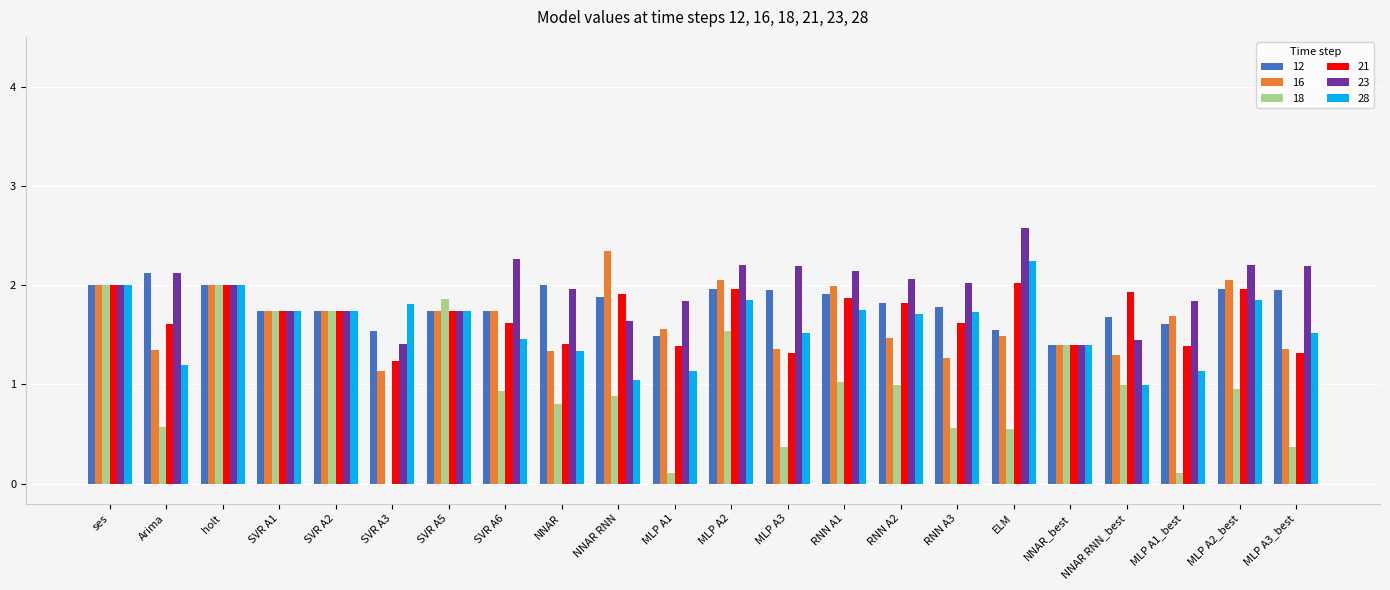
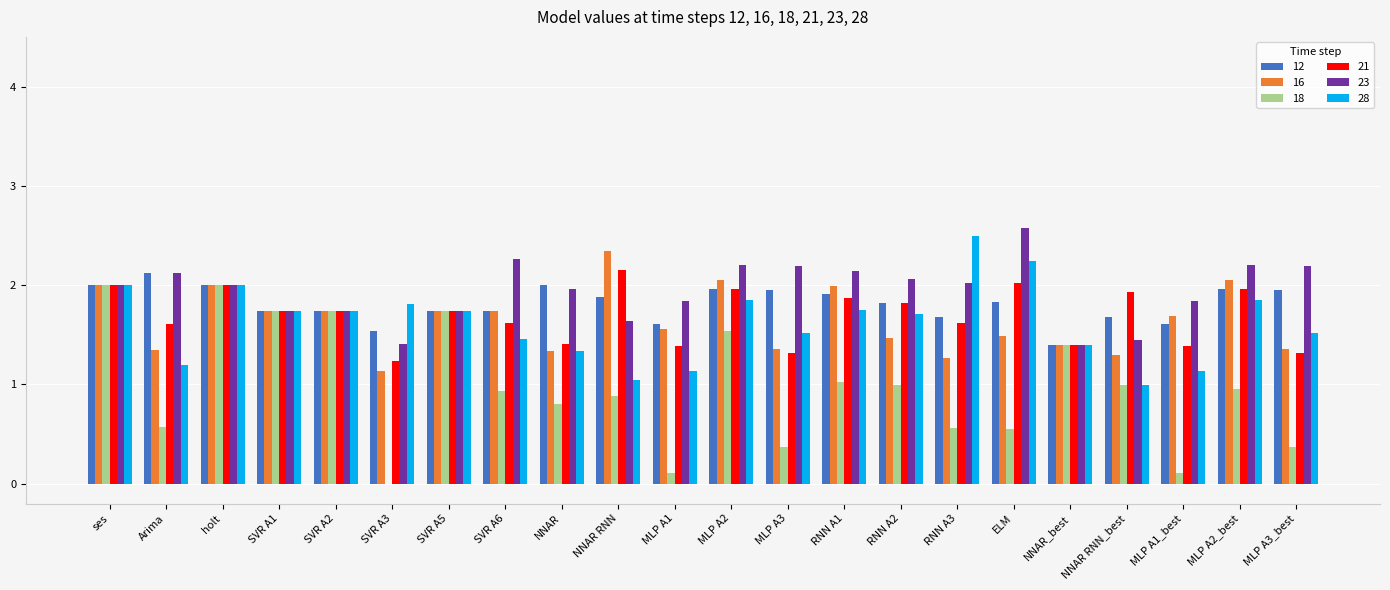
18, SVR A5: 1.9 -> 1.7
21, NNAR RNN: 1.9 -> 2.1
12, MLP A1: 1.5 -> 1.6
12, RNN A3: 1.8 -> 1.7
28, RNN A3: 1.7 -> 2.5
12, ELM: 1.5 -> 1.8
